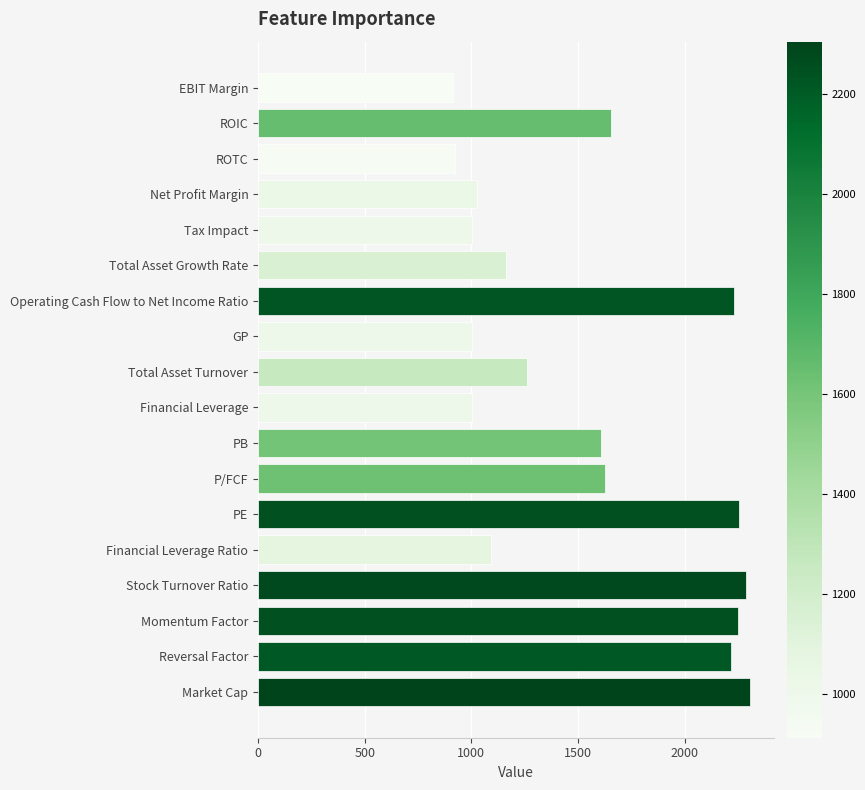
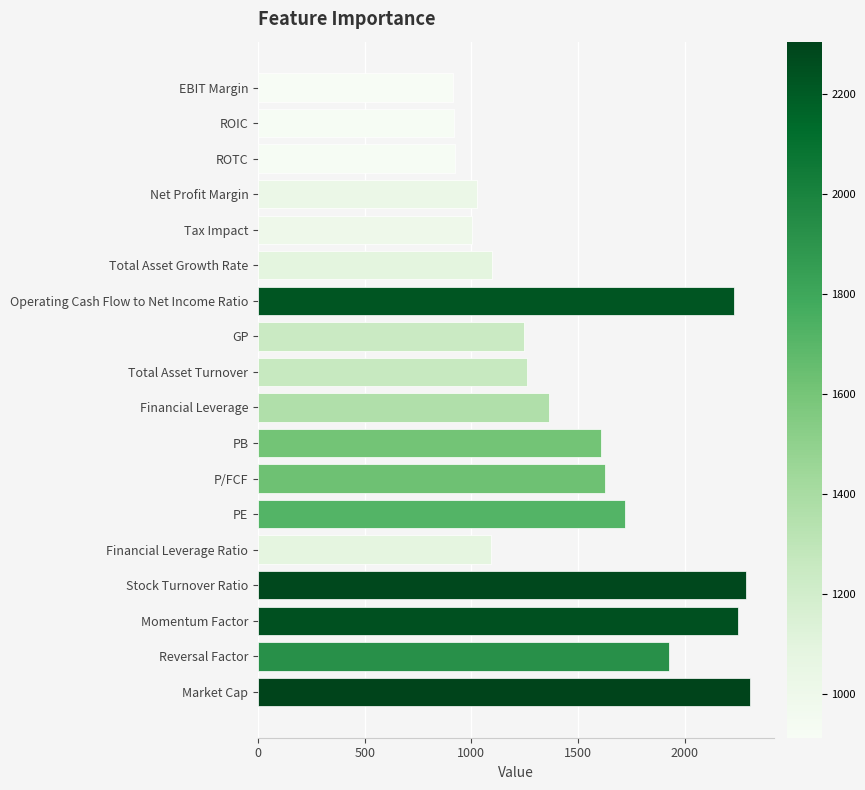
ROIC: 1650 -> 920
Total Asset Growth Rate: 1160 -> 1100
GP: 1000 -> 1250
Financial Leverage: 1000 -> 1370
PE: 2260 -> 1720
Reversal Factor: 2220 -> 1930
